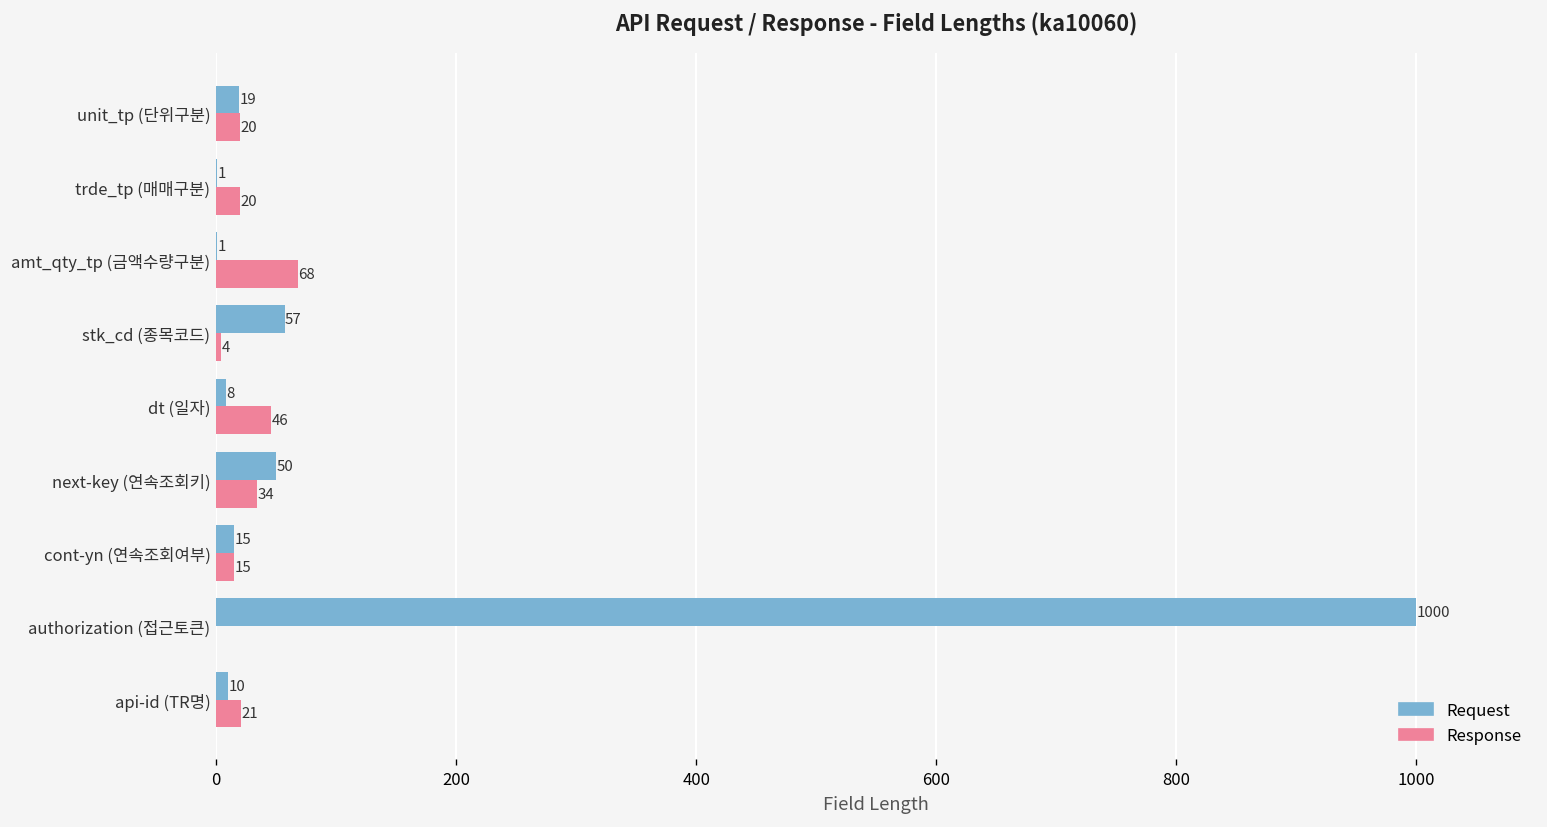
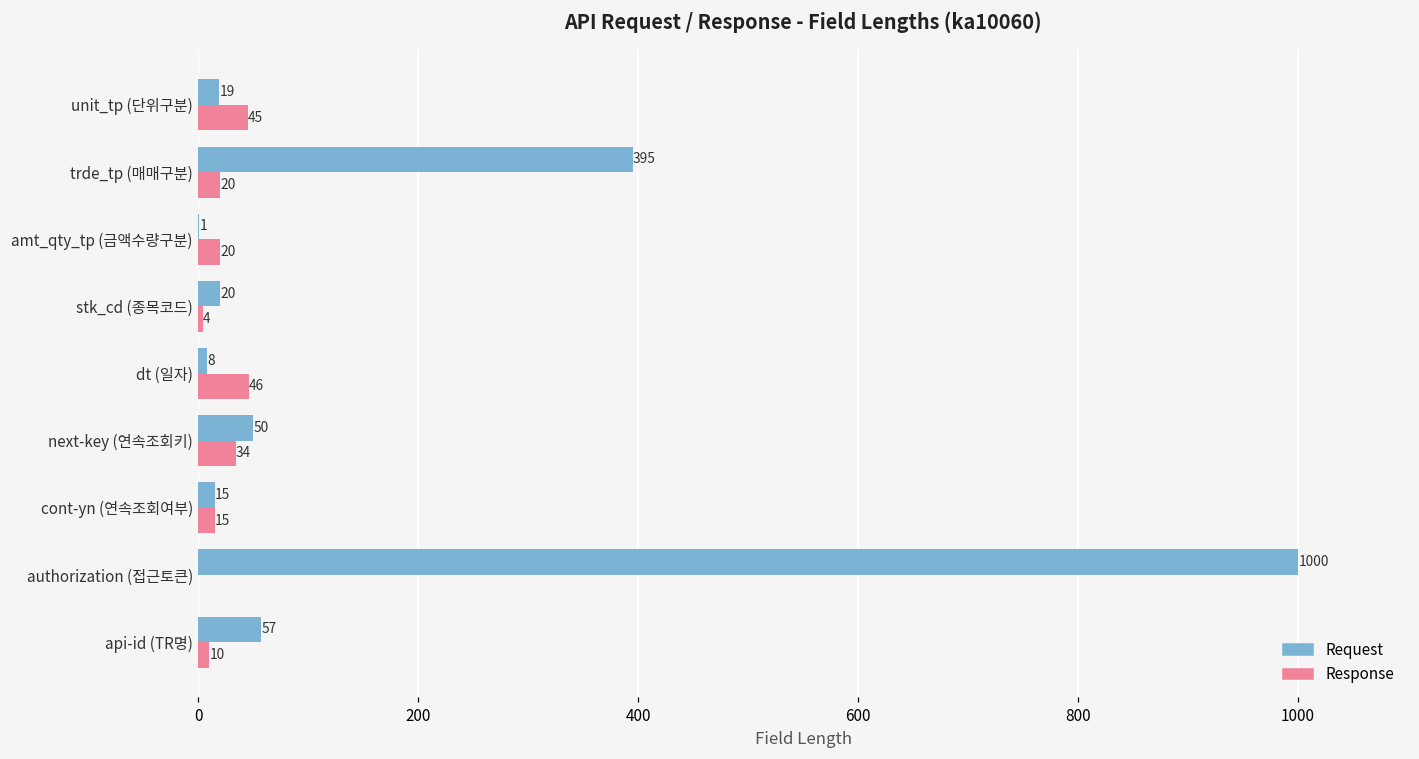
Response, unit_tp (단위구분): 20 -> 45
Request, trde_tp (매매구분): 1 -> 395
Response, amt_qty_tp (금액수량구분): 68 -> 20
Request, stk_cd (종목코드): 57 -> 20
Request, api-id (TR명): 10 -> 57
Response, api-id (TR명): 21 -> 10
